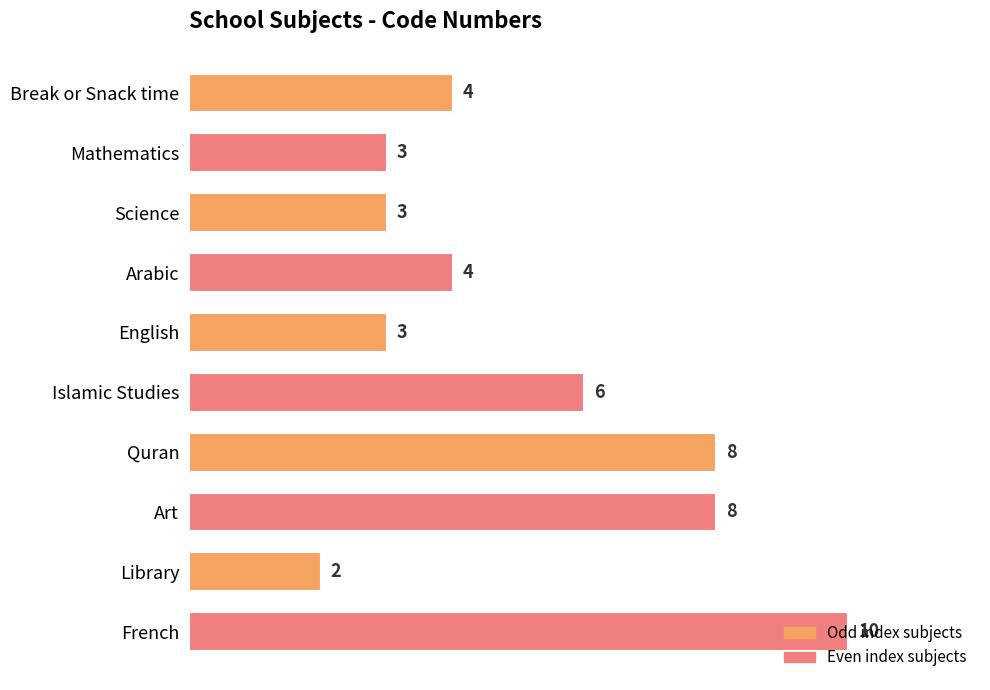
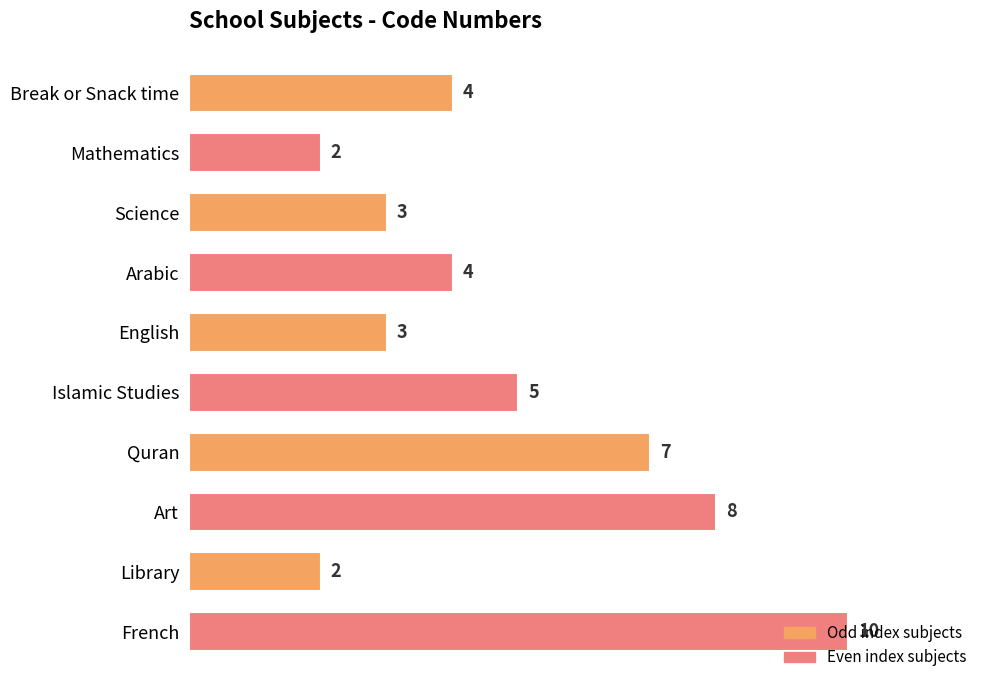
Mathematics: 3 -> 2
Islamic Studies: 6 -> 5
Quran: 8 -> 7
